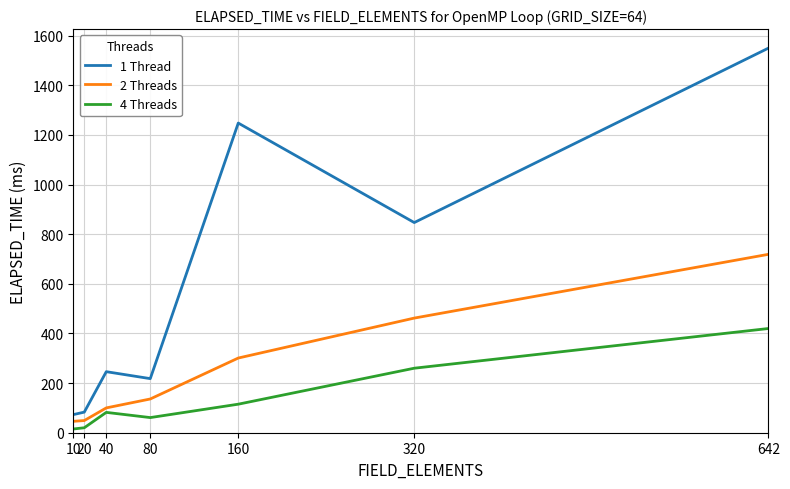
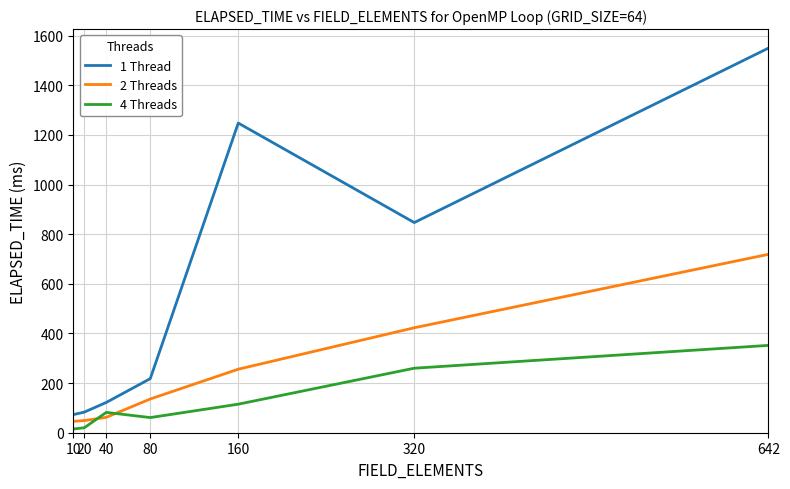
1 Thread, 40: 250 -> 120
2 Threads, 40: 100 -> 60
2 Threads, 160: 300 -> 260
2 Threads, 320: 460 -> 420
4 Threads, 642: 420 -> 350
